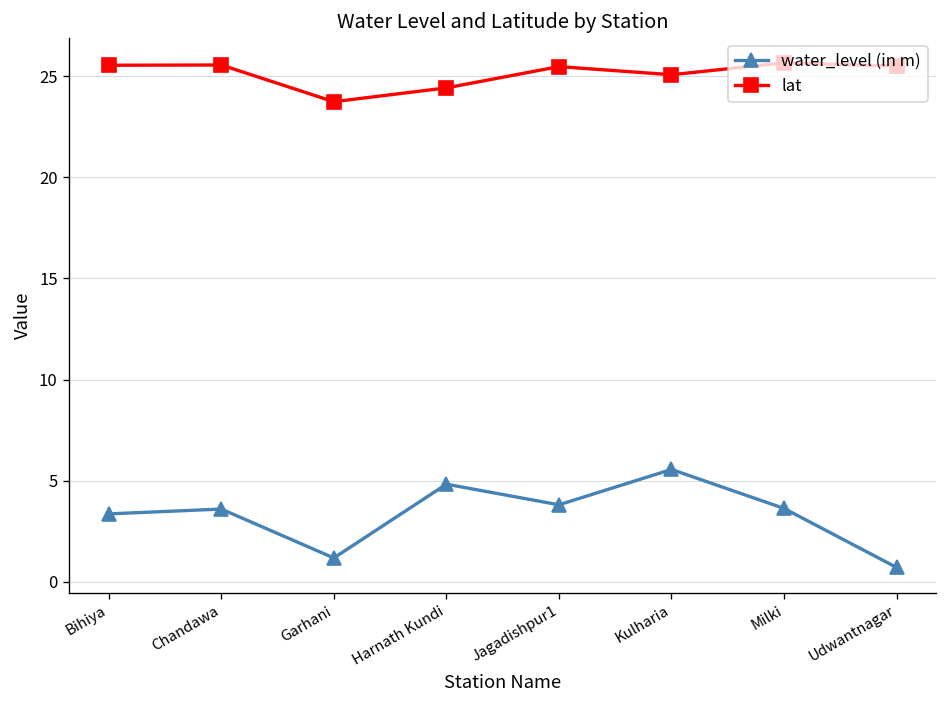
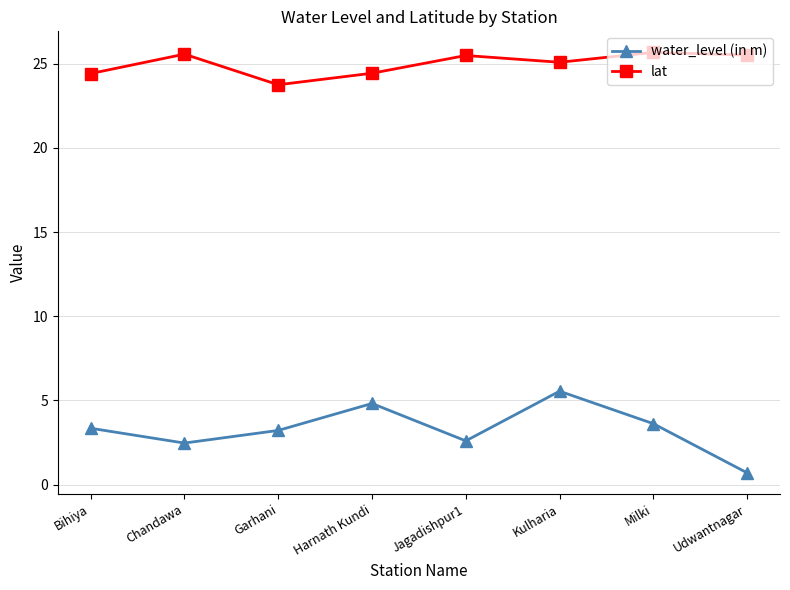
lat, Bihiya: 25.6 -> 24.4
water_level (in m), Chandawa: 3.6 -> 2.5
water_level (in m), Garhani: 1.2 -> 3.2
water_level (in m), Jagadishpur1: 3.8 -> 2.6
